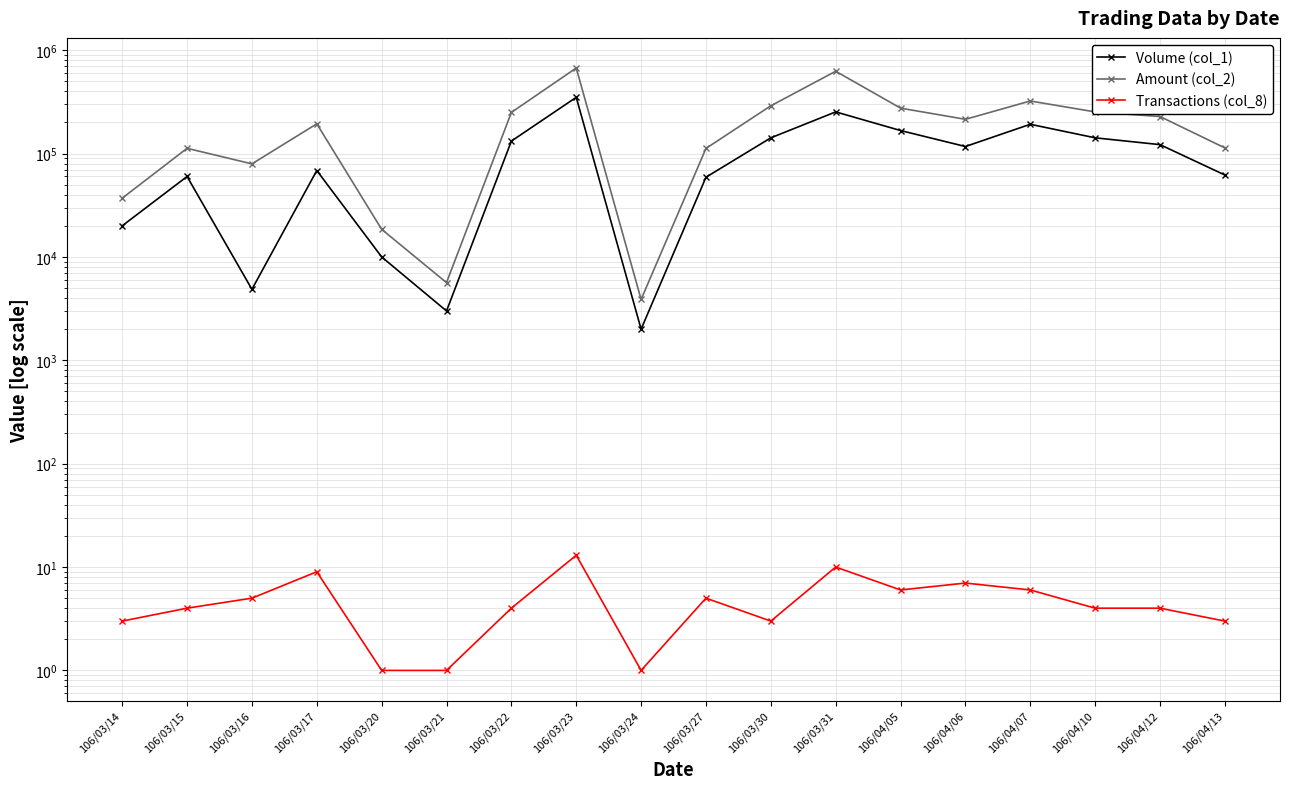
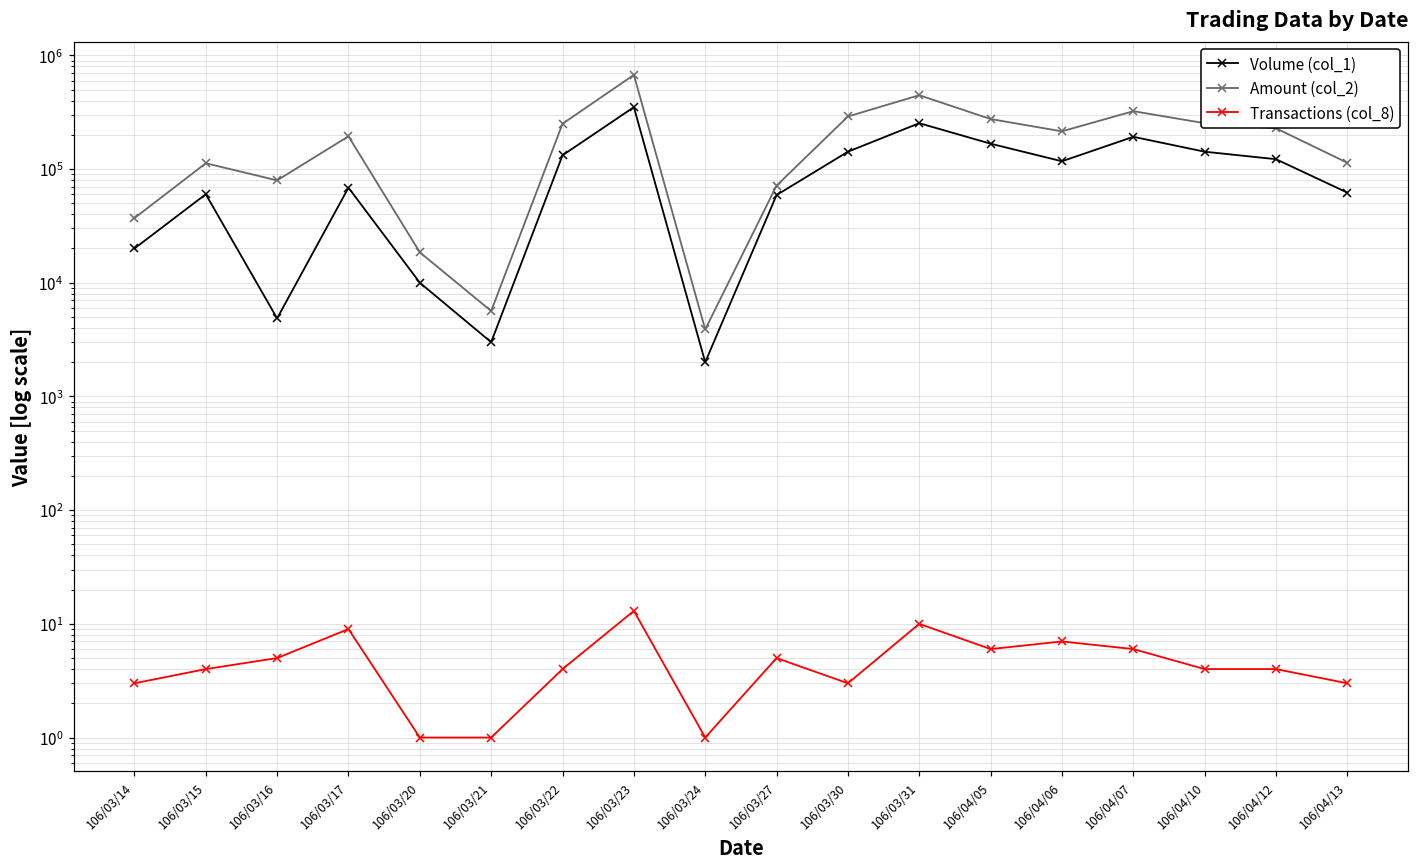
Amount (col_2), 106/03/27: 110000 -> 70000
Amount (col_2), 106/03/31: 600000 -> 450000
